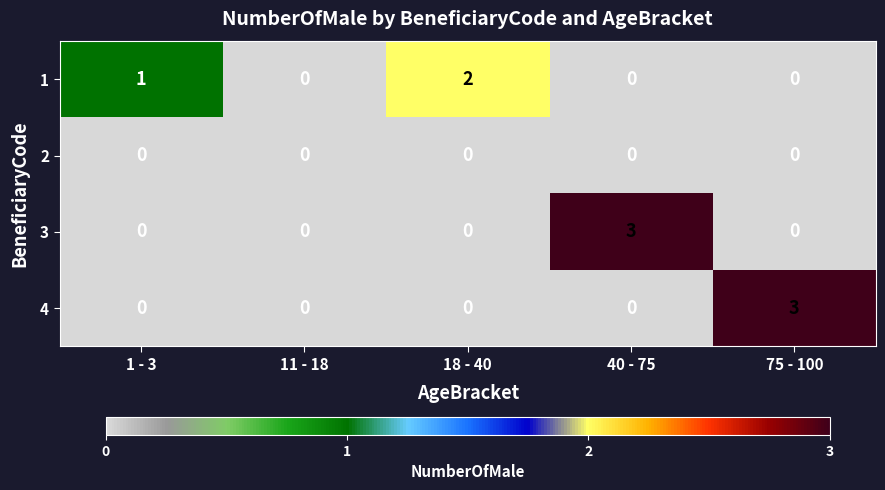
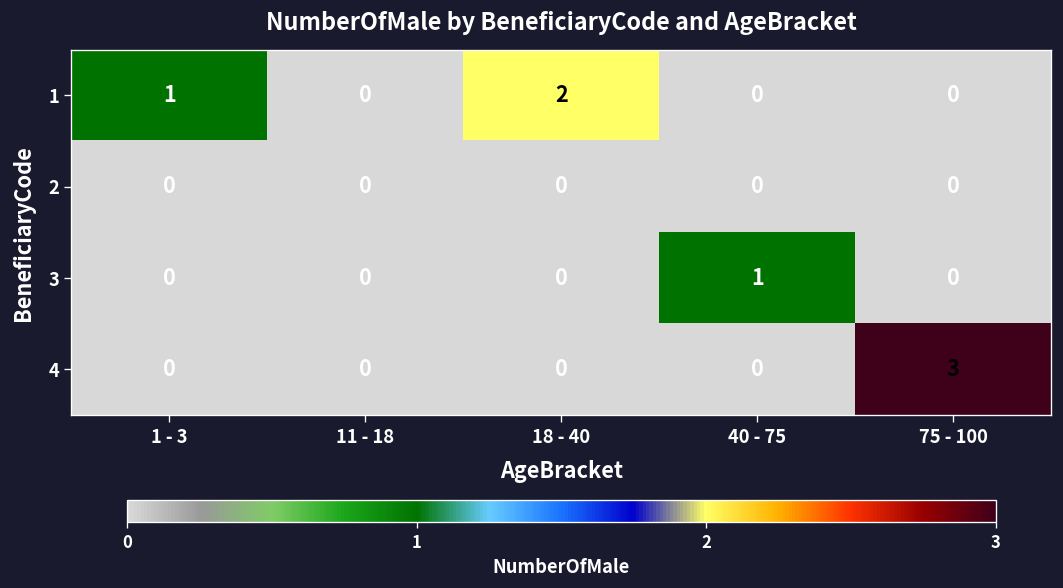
3, 40 - 75: 3 -> 1
